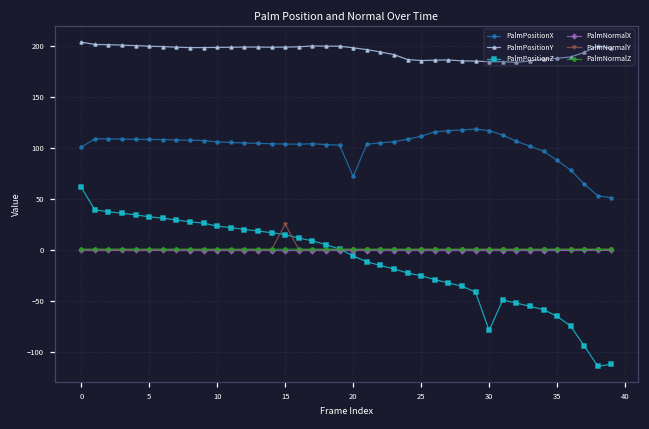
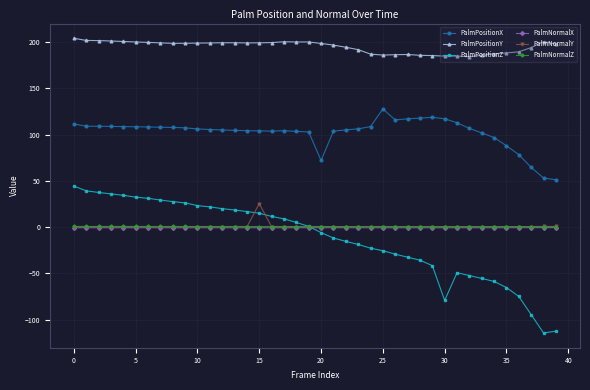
PalmPositionX, 0: 100 -> 110
PalmPositionZ, 0: 60 -> 40
PalmPositionX, 25: 110 -> 130
